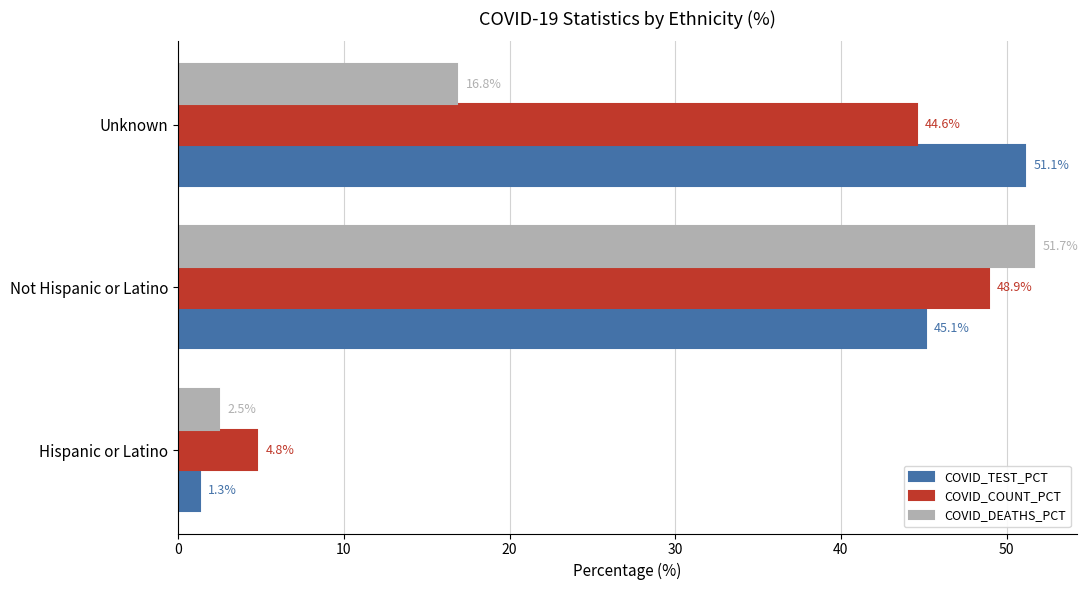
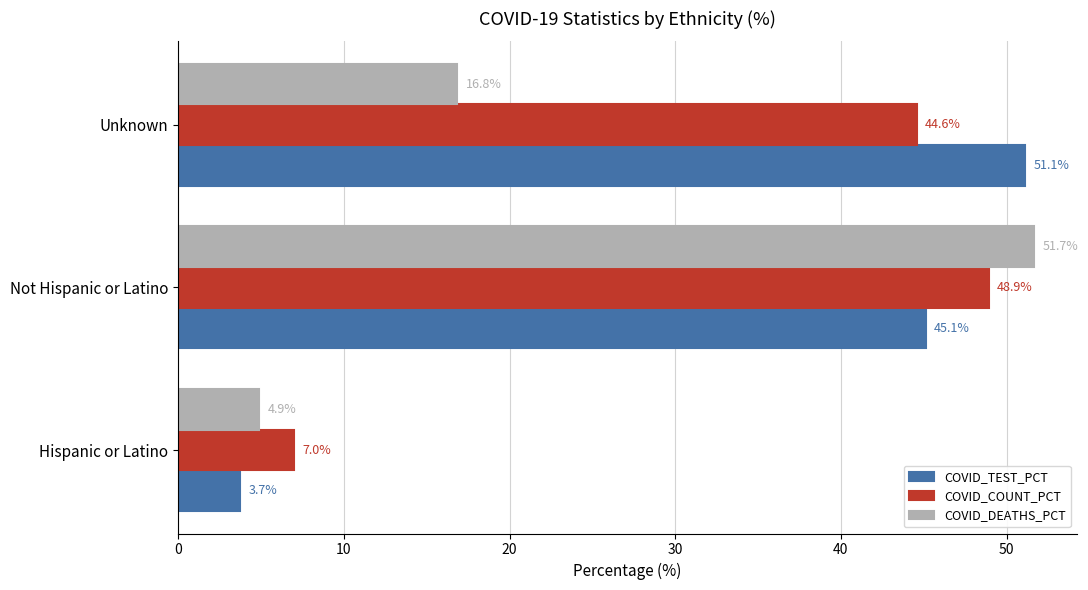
COVID_DEATHS_PCT, Hispanic or Latino: 2.5% -> 4.9%
COVID_COUNT_PCT, Hispanic or Latino: 4.8% -> 7.0%
COVID_TEST_PCT, Hispanic or Latino: 1.3% -> 3.7%
